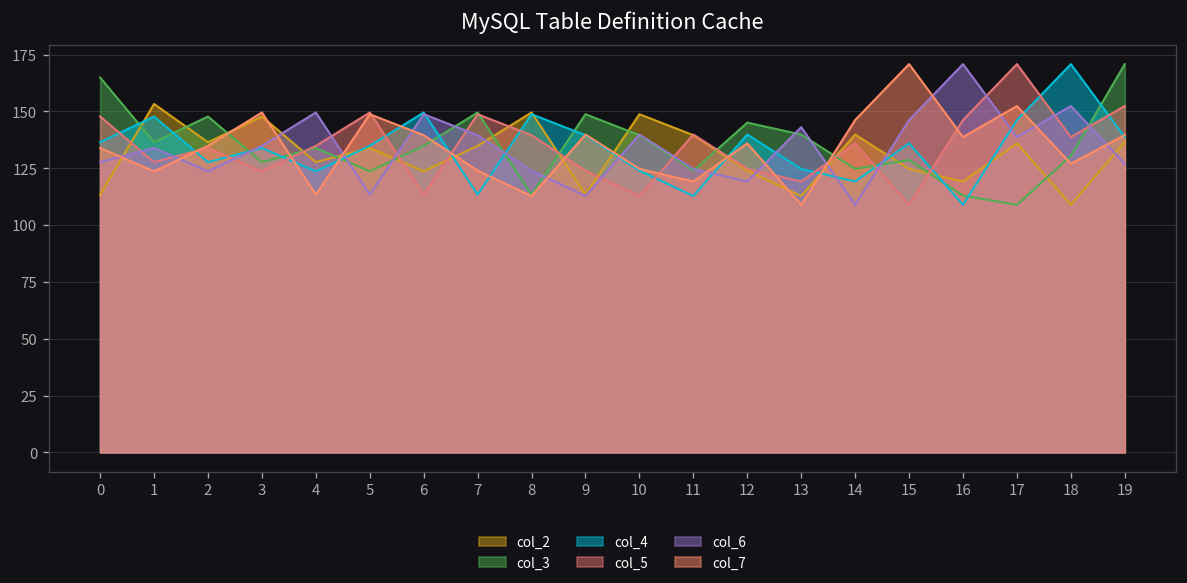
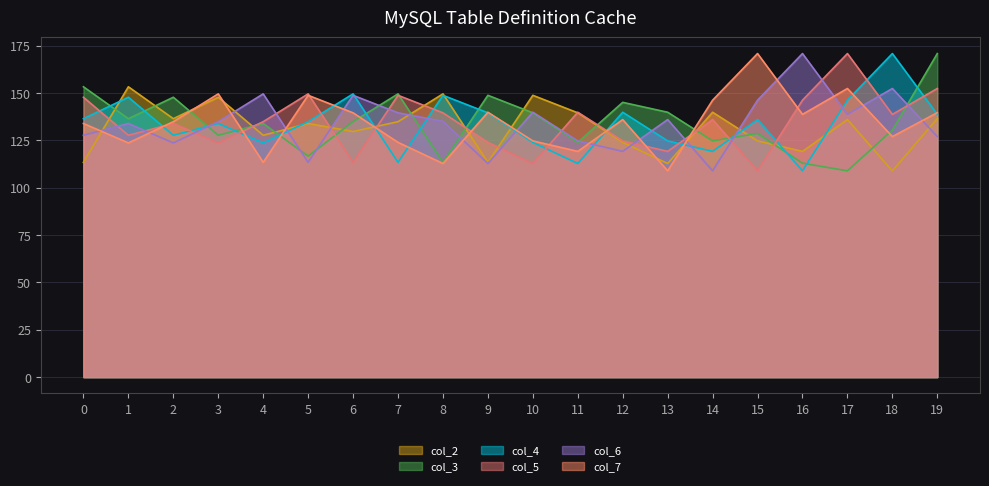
col_3, 0: 165 -> 153
col_3, 5: 124 -> 117
col_2, 6: 124 -> 130
col_6, 8: 124 -> 135
col_6, 13: 143 -> 136
